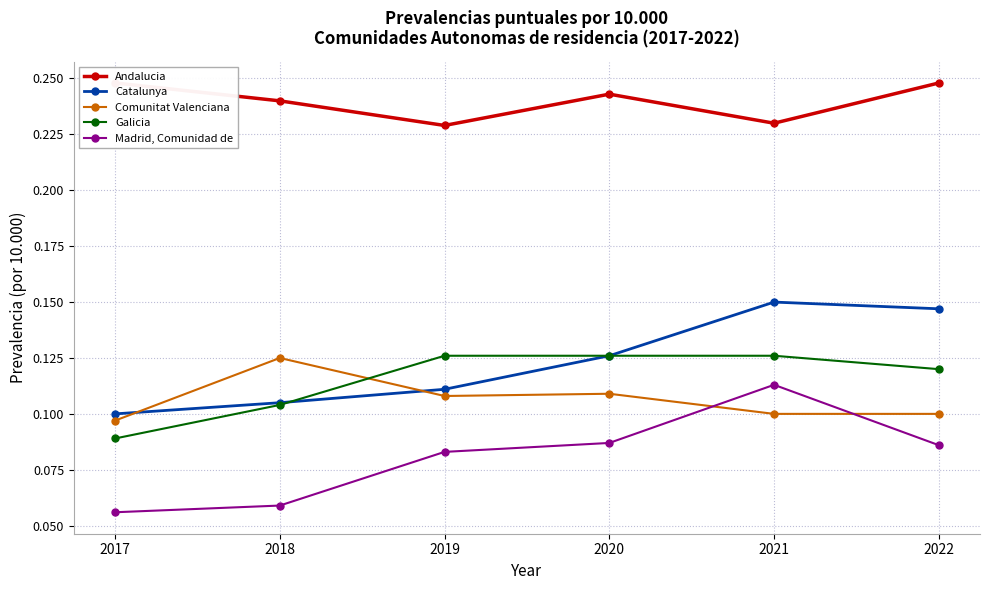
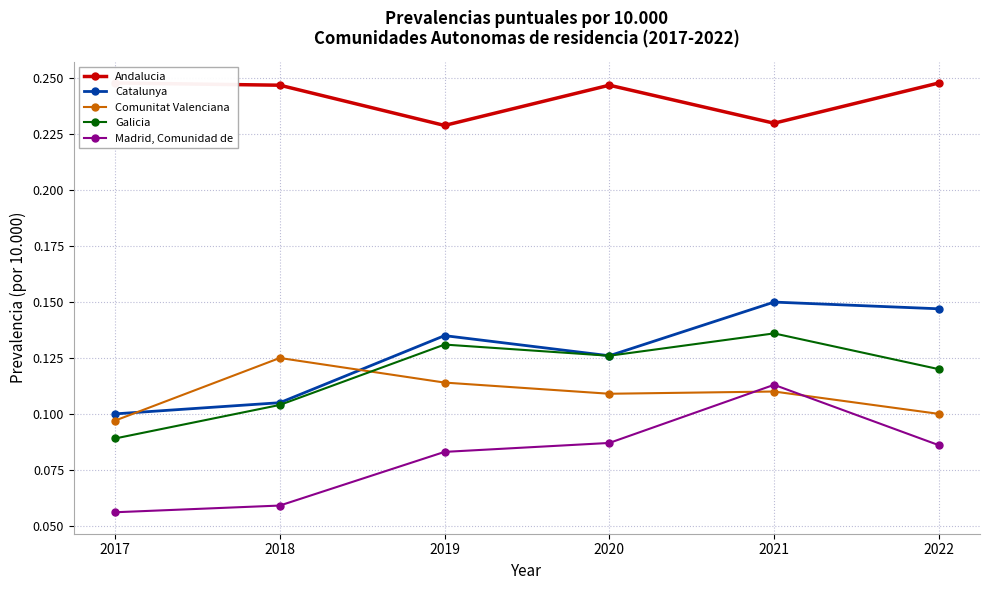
Andalucia, 2018: 0.240 -> 0.247
Catalunya, 2019: 0.111 -> 0.135
Comunitat Valenciana, 2019: 0.108 -> 0.114
Galicia, 2019: 0.126 -> 0.131
Andalucia, 2020: 0.243 -> 0.247
Comunitat Valenciana, 2021: 0.10 -> 0.11
Galicia, 2021: 0.126 -> 0.136
